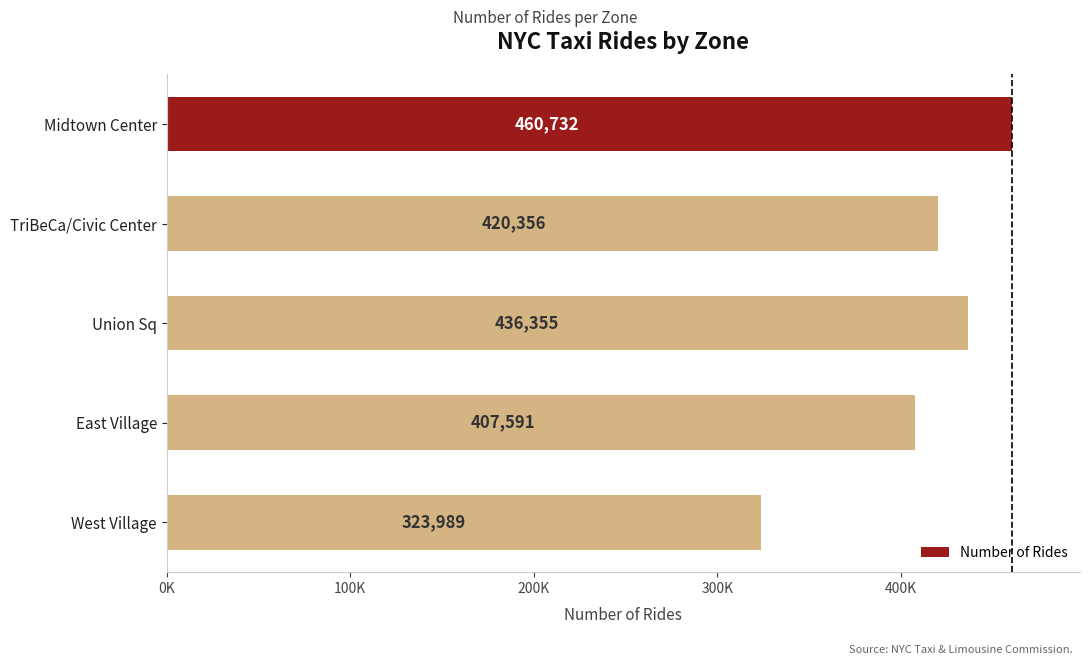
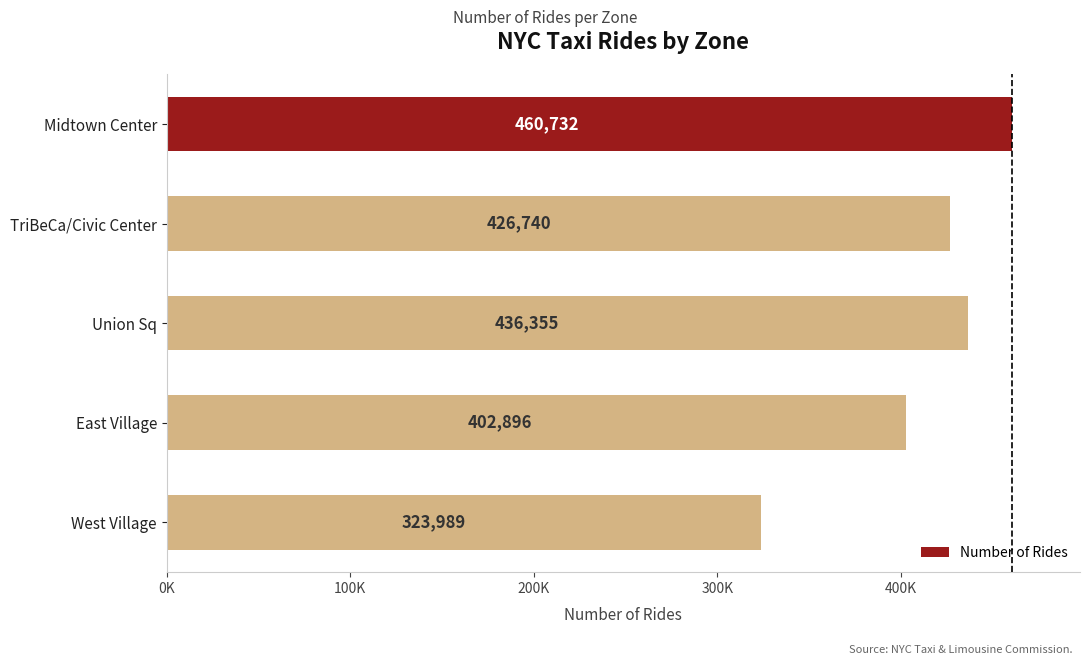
TriBeCa/Civic Center: 420,356 -> 426,740
East Village: 407,591 -> 402,896
